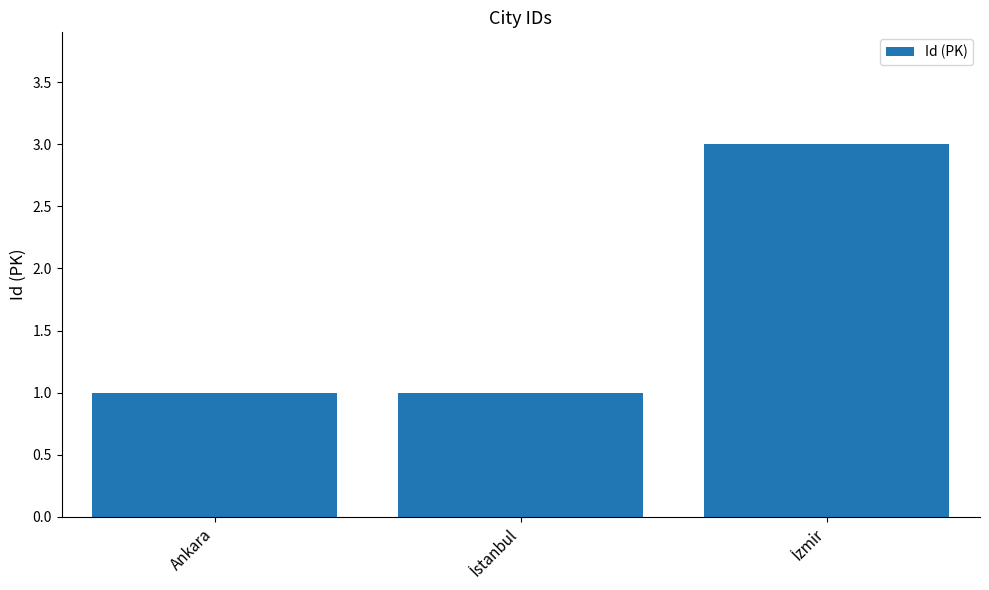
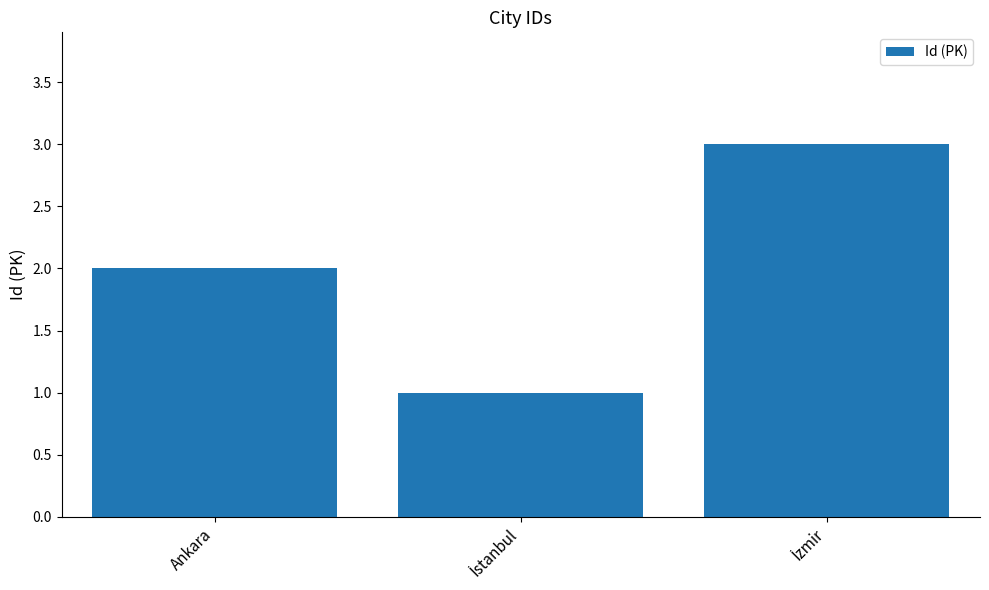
Ankara: 1 -> 2
